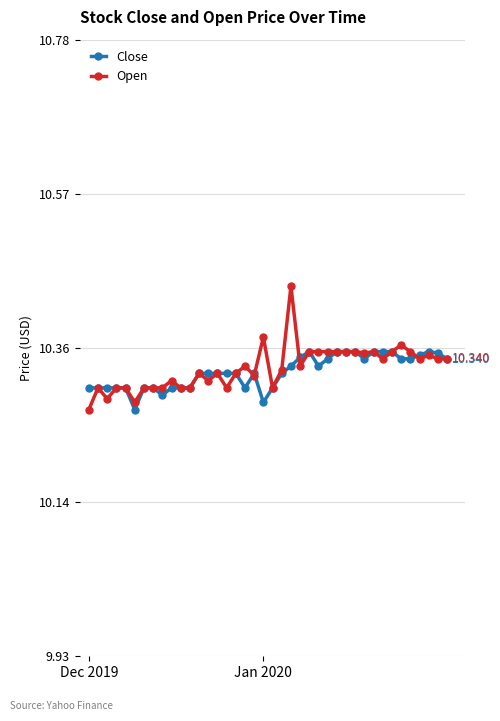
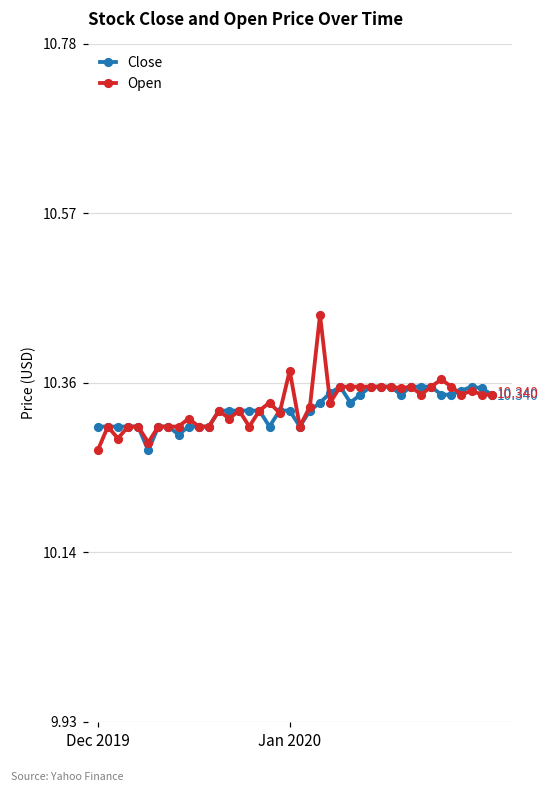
Close, Jan 2020: 10.28 -> 10.32
